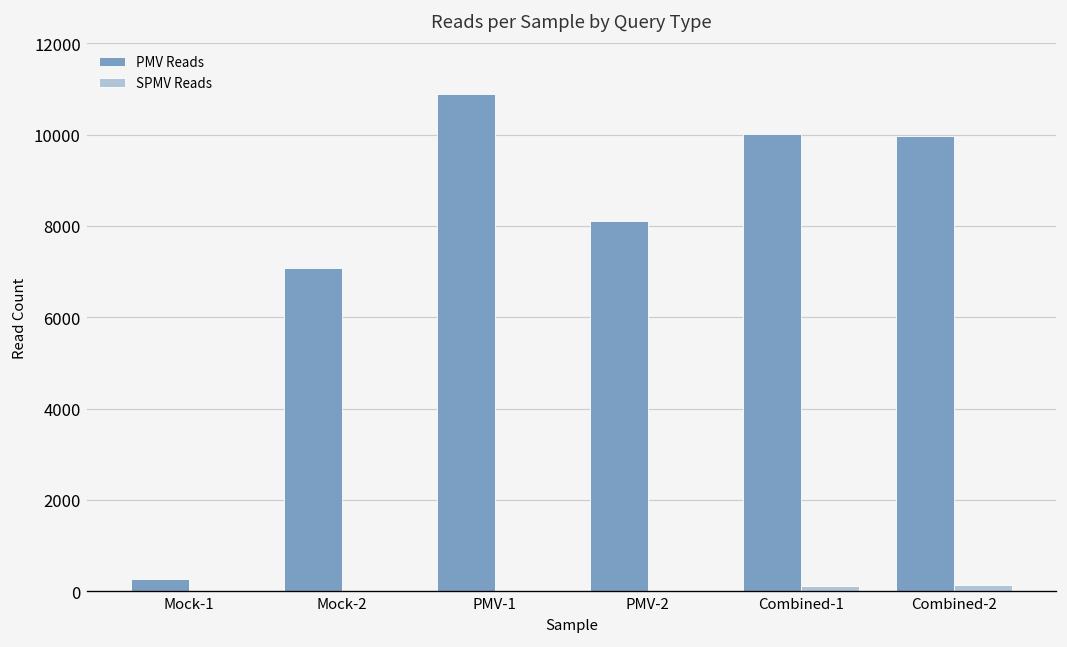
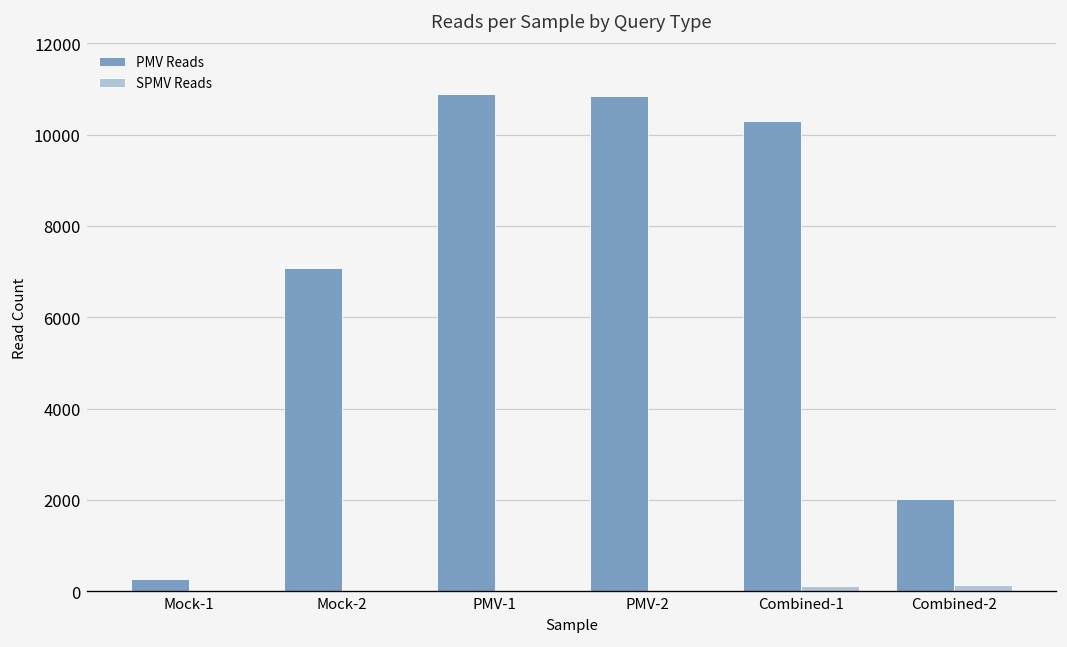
PMV Reads, PMV-2: 8100 -> 10800
PMV Reads, Combined-1: 10000 -> 10300
PMV Reads, Combined-2: 10000 -> 2000
